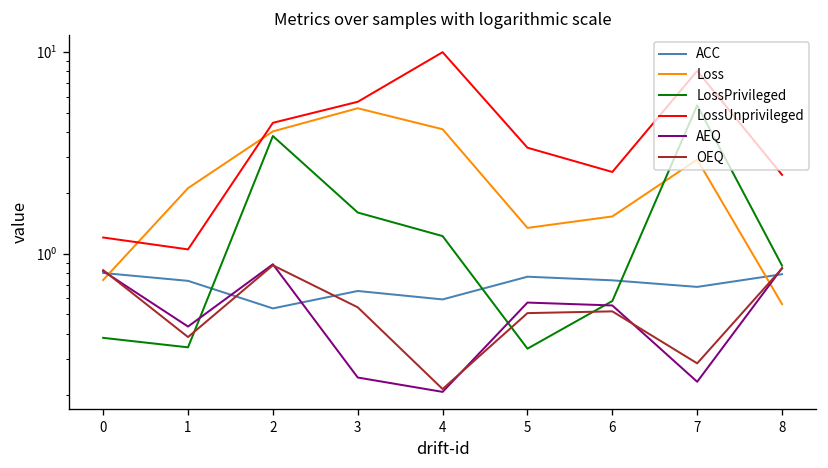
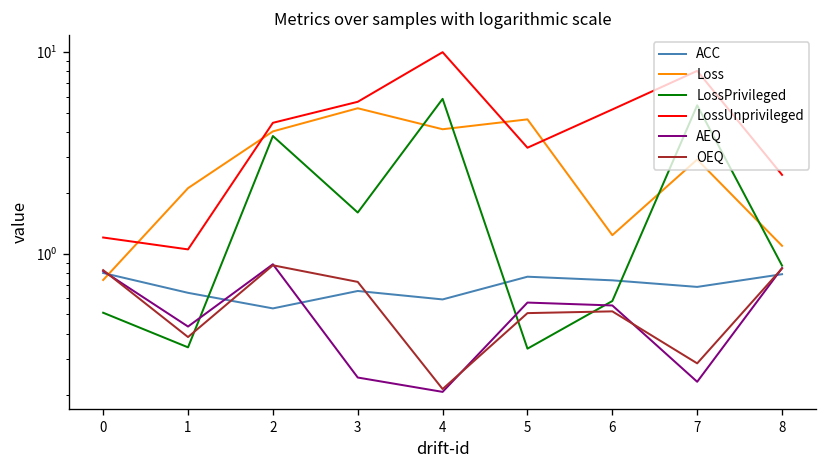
LossPrivileged, 0: 0.38 -> 0.51
ACC, 1: 0.7 -> 0.64
OEQ, 3: 0.54 -> 0.72
LossPrivileged, 4: 1.2 -> 5.8
Loss, 5: 1.3 -> 4.6
Loss, 6: 1.5 -> 1.2
LossUnprivileged, 6: 2.5 -> 5.2
Loss, 8: 0.56 -> 1.1
